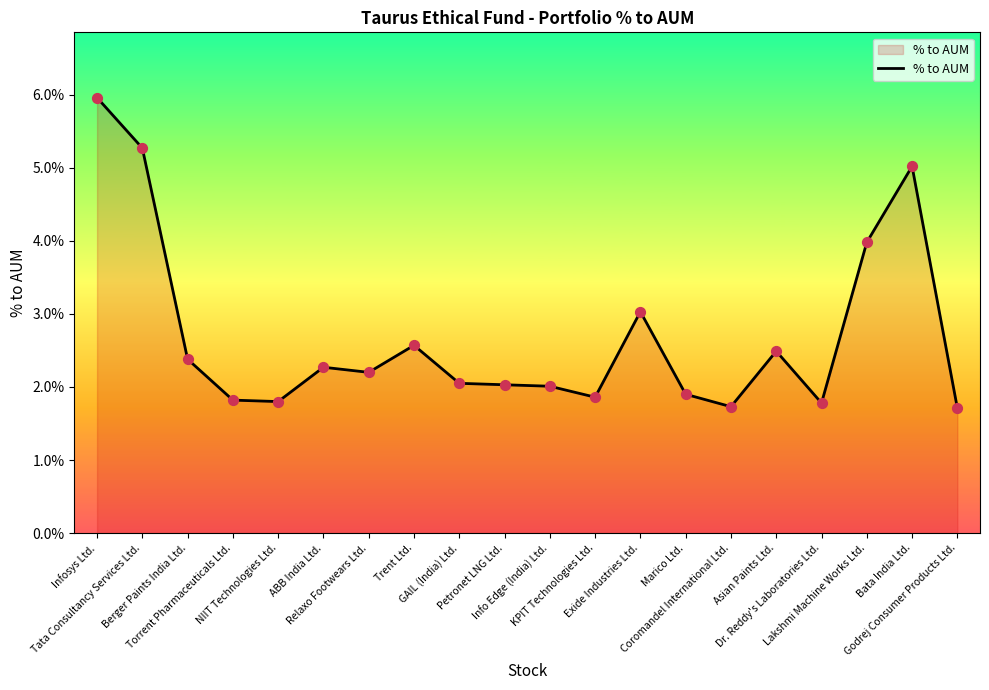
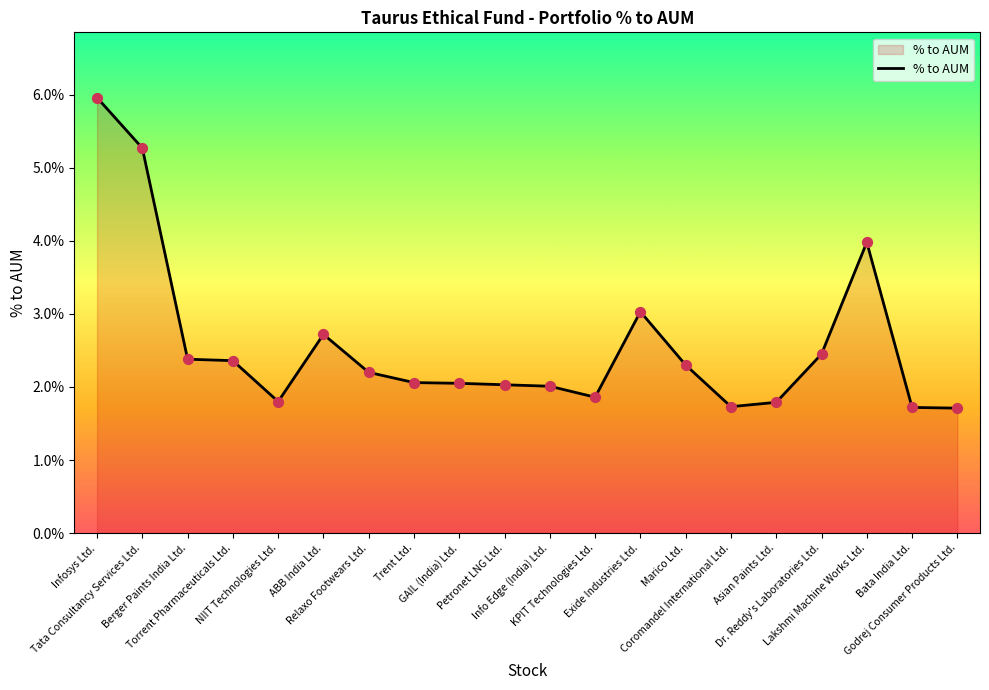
Torrent Pharmaceuticals Ltd.: 1.8% -> 2.4%
ABB India Ltd.: 2.3% -> 2.7%
Trent Ltd.: 2.6% -> 2.1%
Marico Ltd.: 1.9% -> 2.3%
Asian Paints Ltd.: 2.5% -> 1.8%
Dr. Reddy's Laboratories Ltd.: 1.8% -> 2.5%
Bata India Ltd.: 5.0% -> 1.7%
